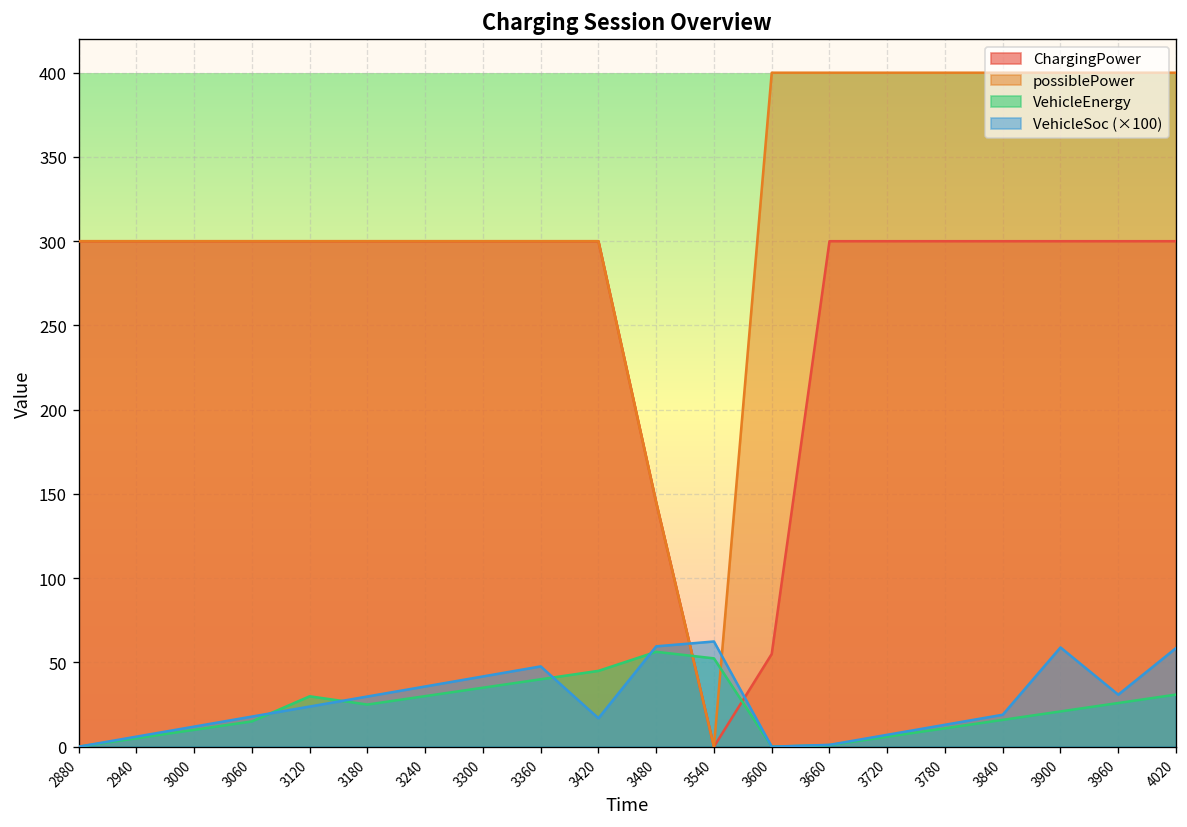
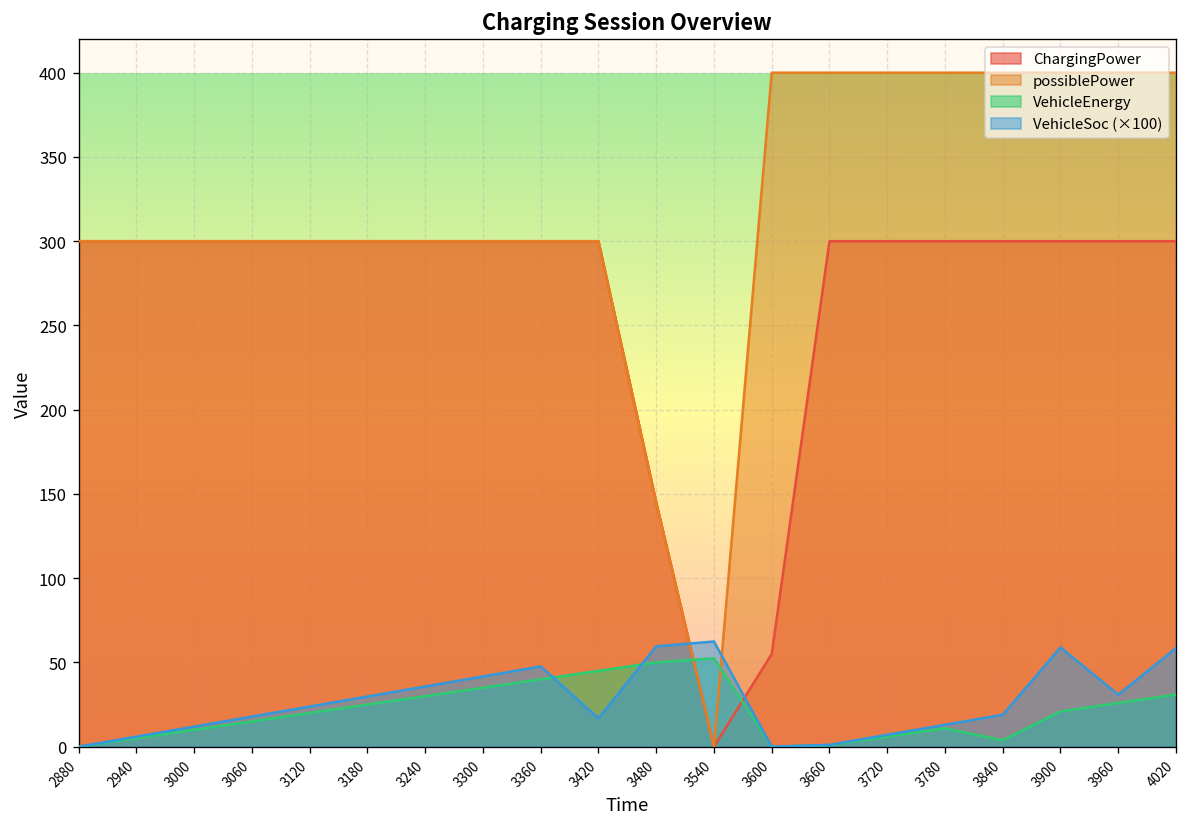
VehicleEnergy, 3120: 30 -> 20
VehicleEnergy, 3480: 56 -> 50
VehicleEnergy, 3840: 16 -> 4
